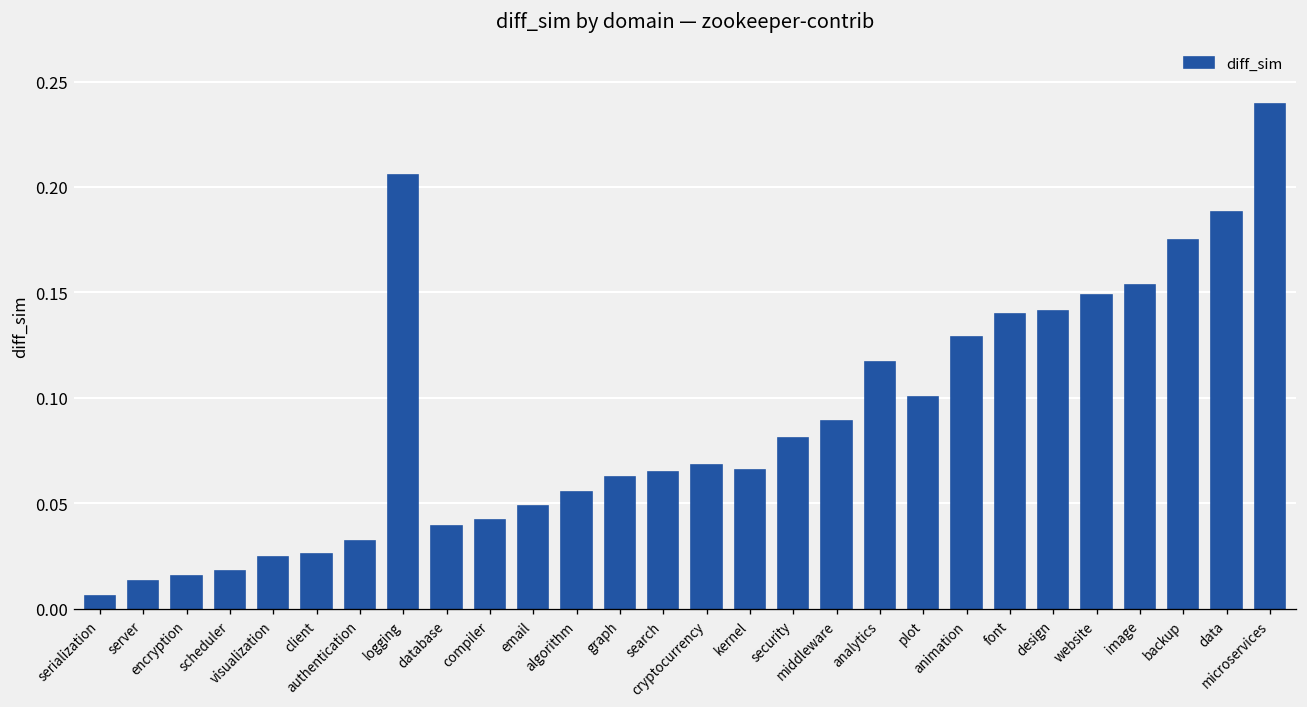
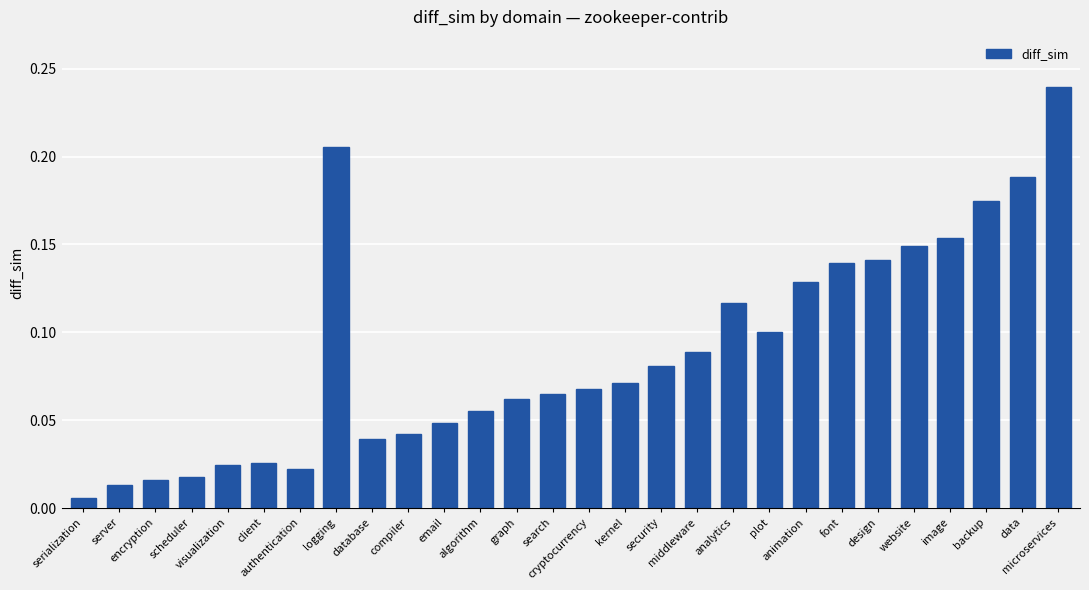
authentication: 0.032 -> 0.022
kernel: 0.066 -> 0.071
